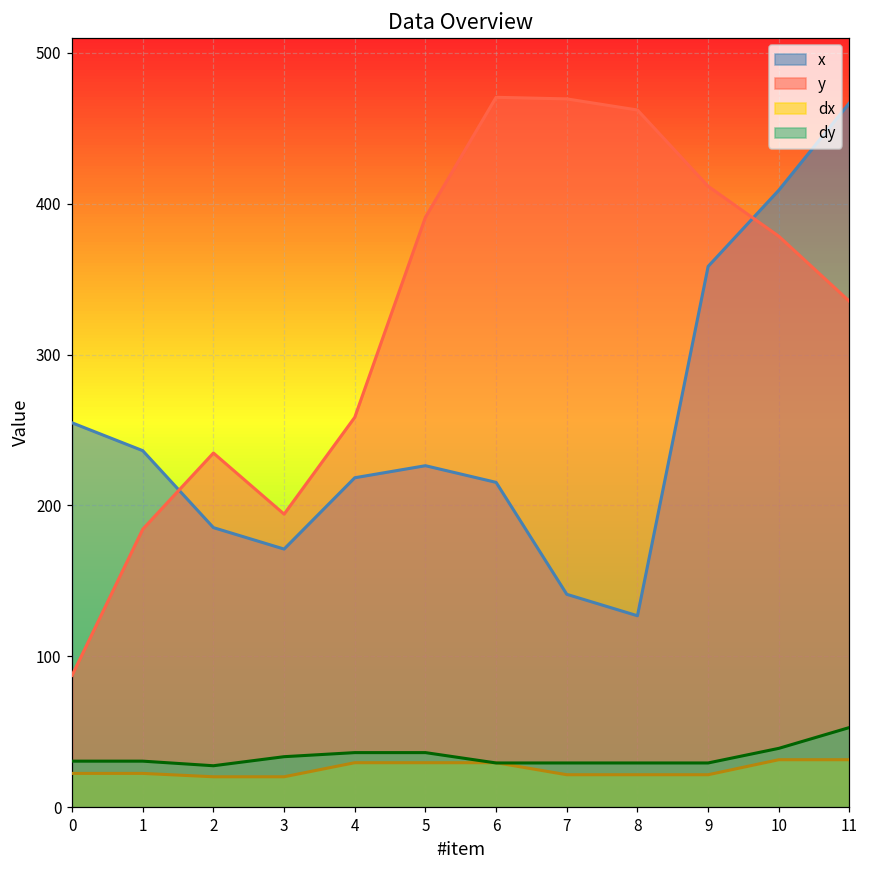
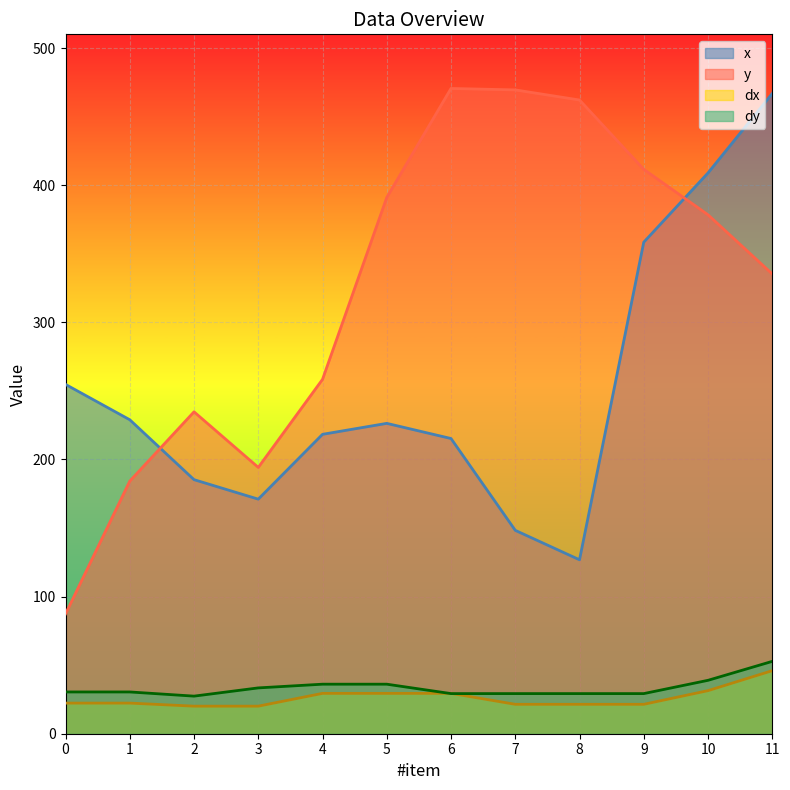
x, 1: 236 -> 229
x, 7: 141 -> 148
dx, 11: 31 -> 46
